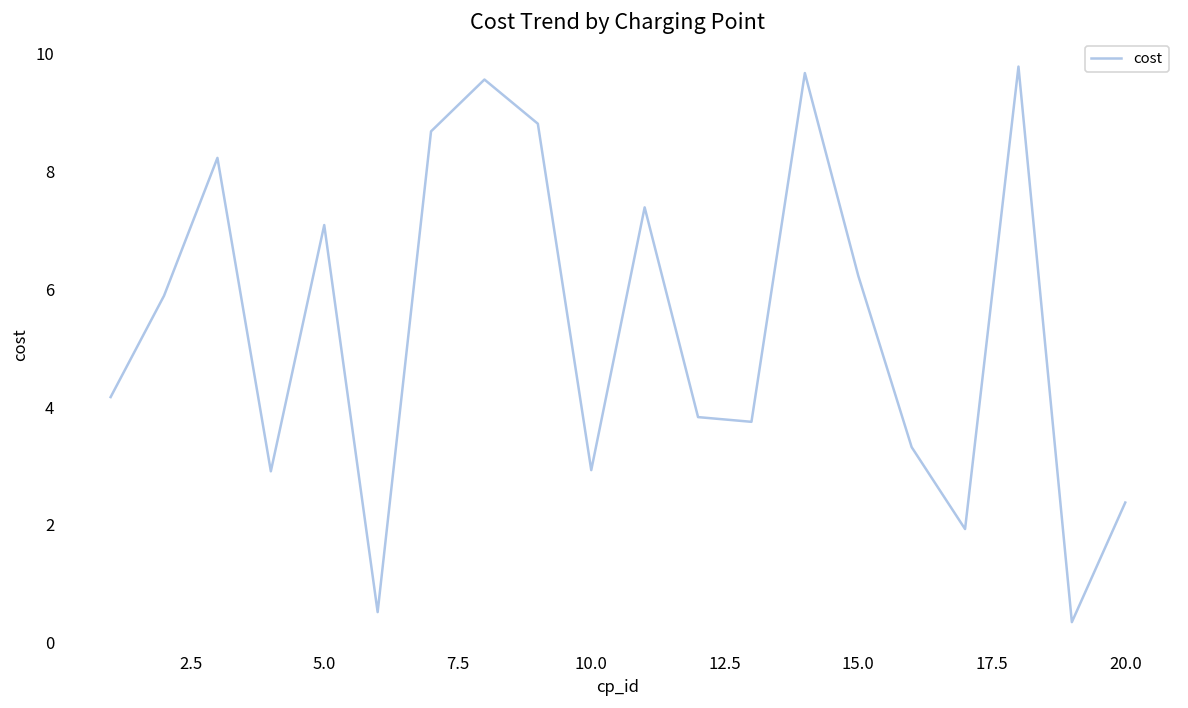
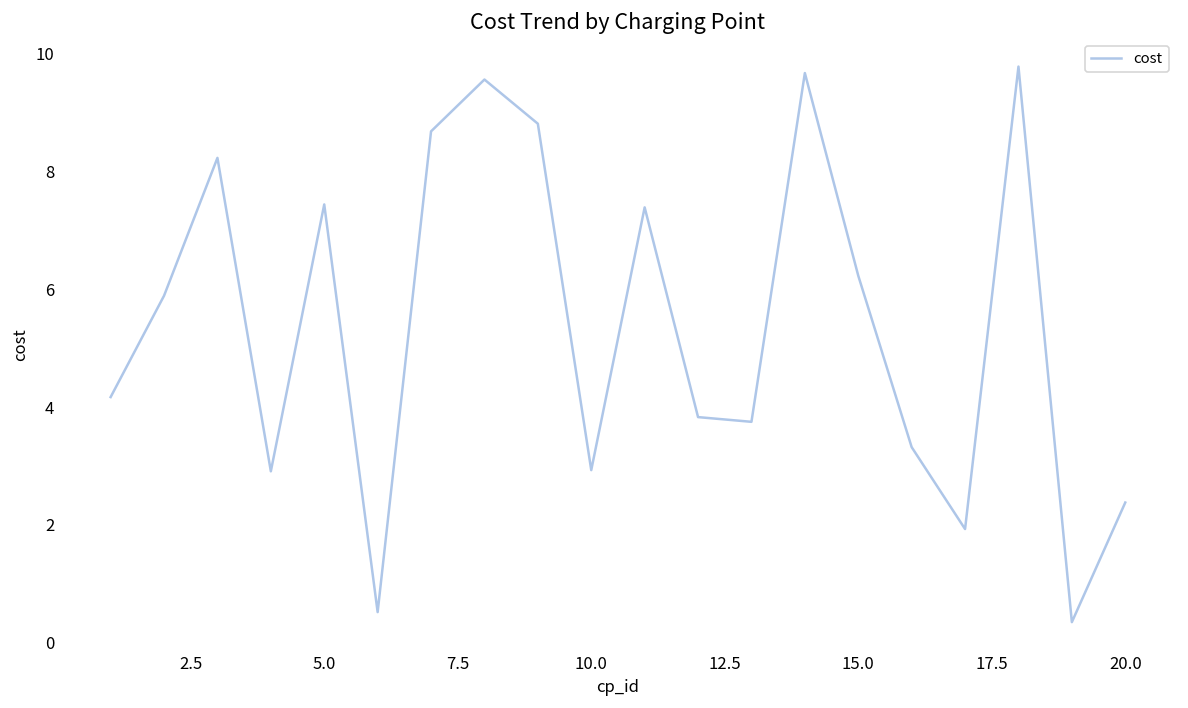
5.0: 7.1 -> 7.4
